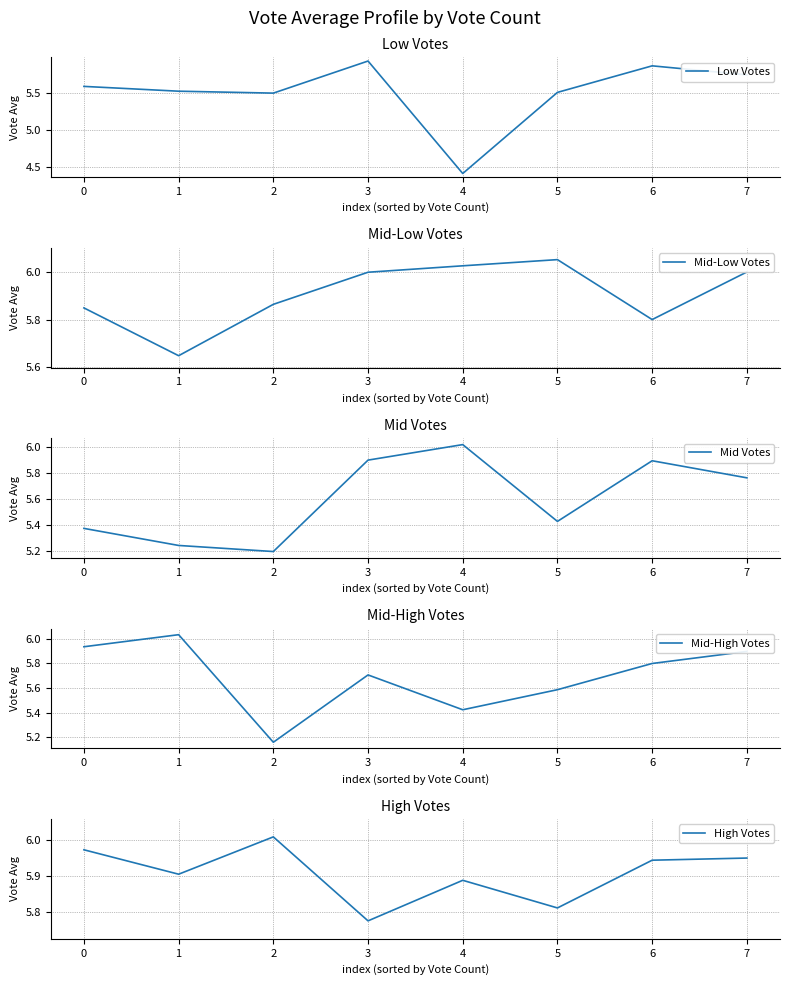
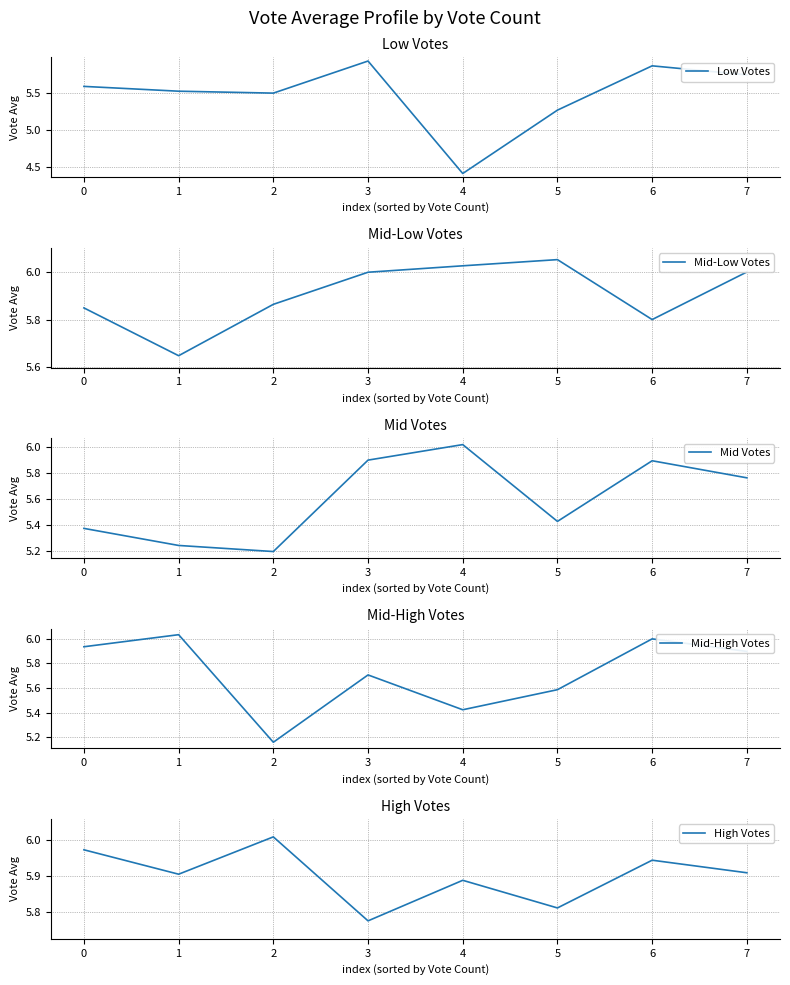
Low Votes, 5: 5.5 -> 5.3
Mid-High Votes, 6: 5.8 -> 6.0
High Votes, 7: 5.95 -> 5.91
